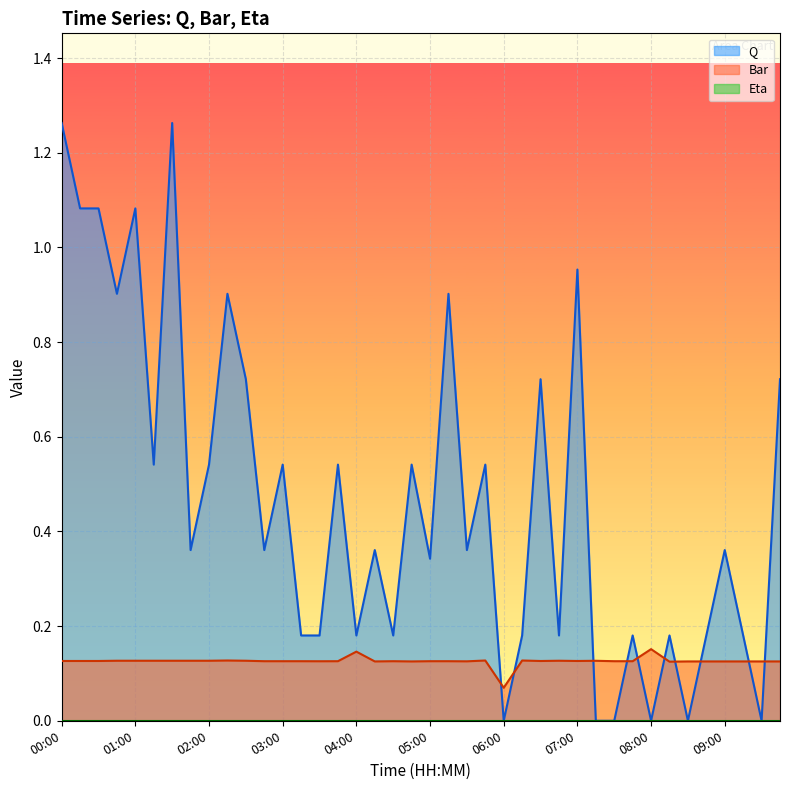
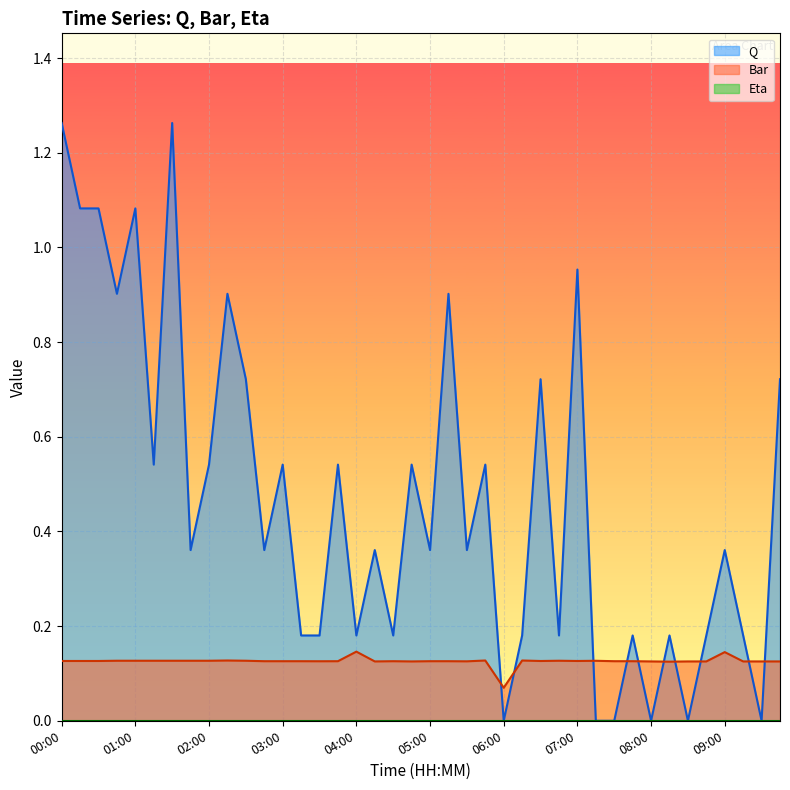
Q, 05:00: 0.34 -> 0.36
Bar, 08:00: 0.15 -> 0.13
Bar, 09:00: 0.13 -> 0.15
